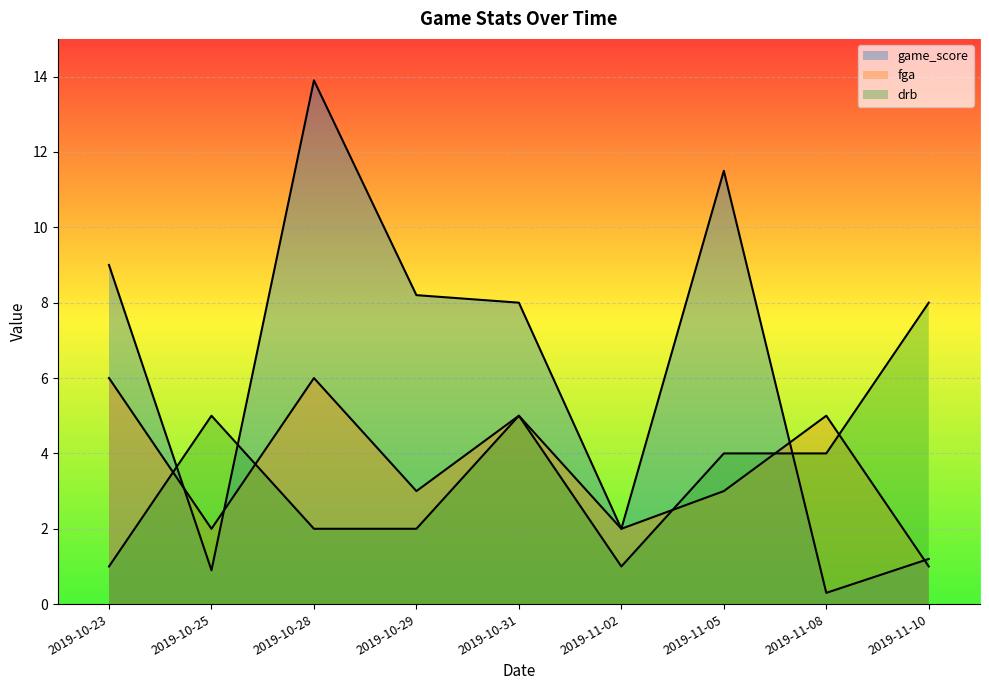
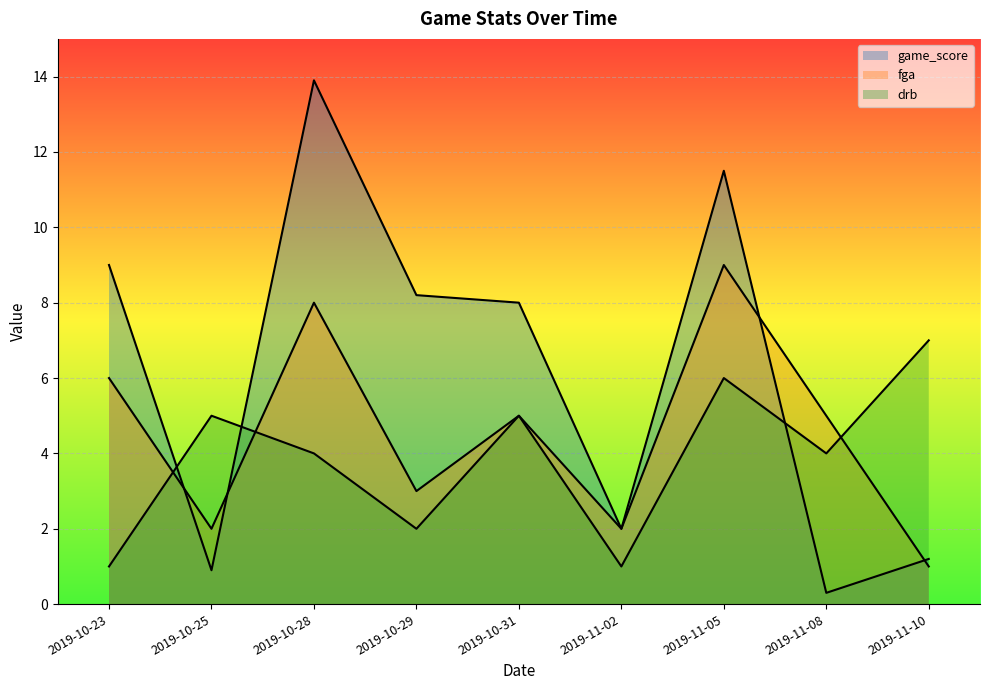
fga, 2019-10-28: 6 -> 8
drb, 2019-10-28: 2 -> 4
fga, 2019-11-05: 3 -> 9
drb, 2019-11-05: 4 -> 6
drb, 2019-11-10: 8 -> 7
